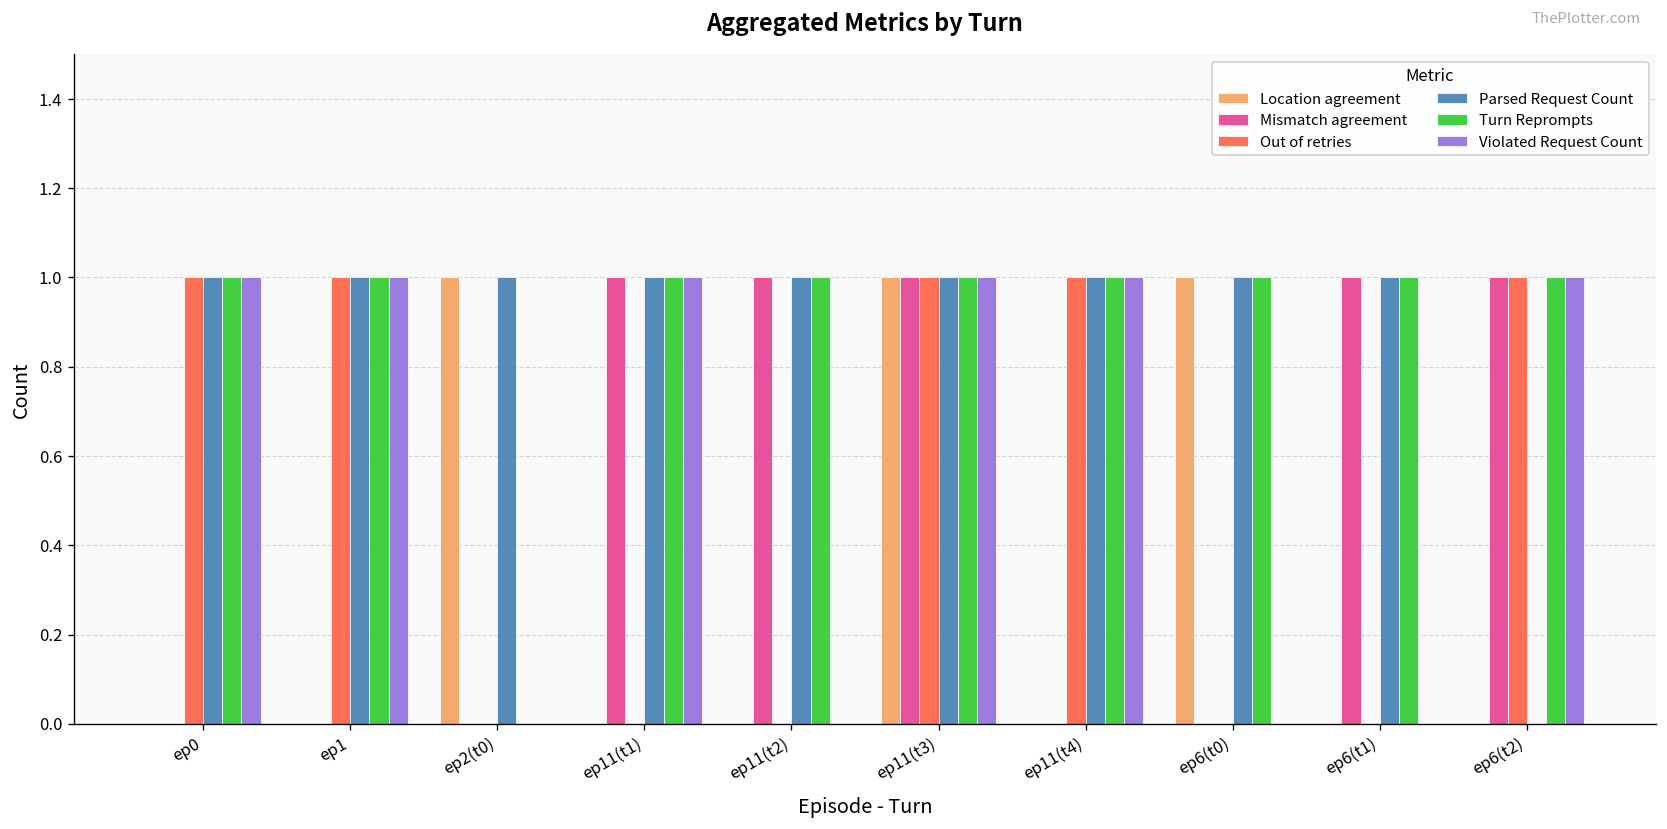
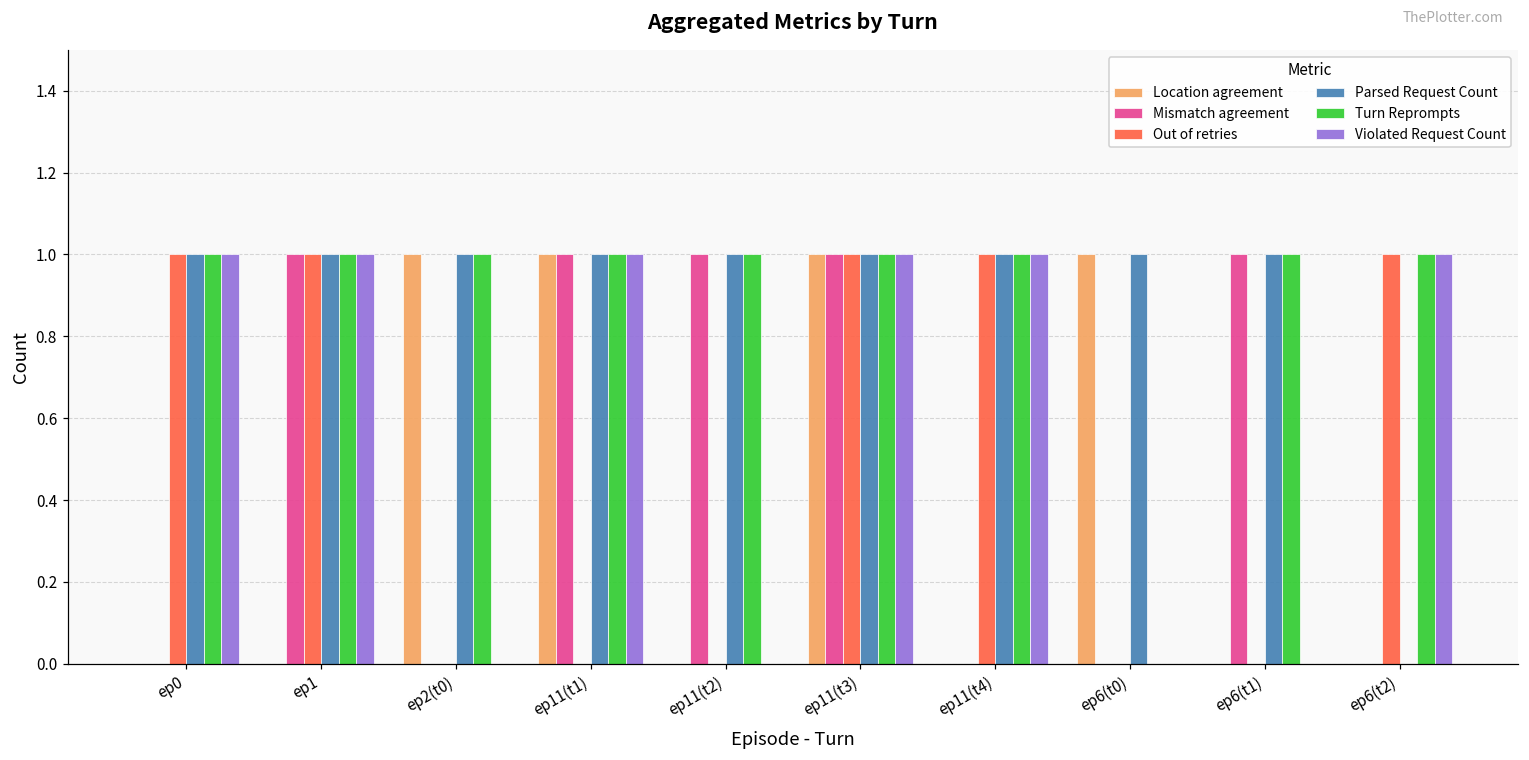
Mismatch agreement, ep1: 0 -> 1
Turn Reprompts, ep2(t0): 0 -> 1
Location agreement, ep11(t1): 0 -> 1
Turn Reprompts, ep6(t0): 1 -> 0
Mismatch agreement, ep6(t2): 1 -> 0
